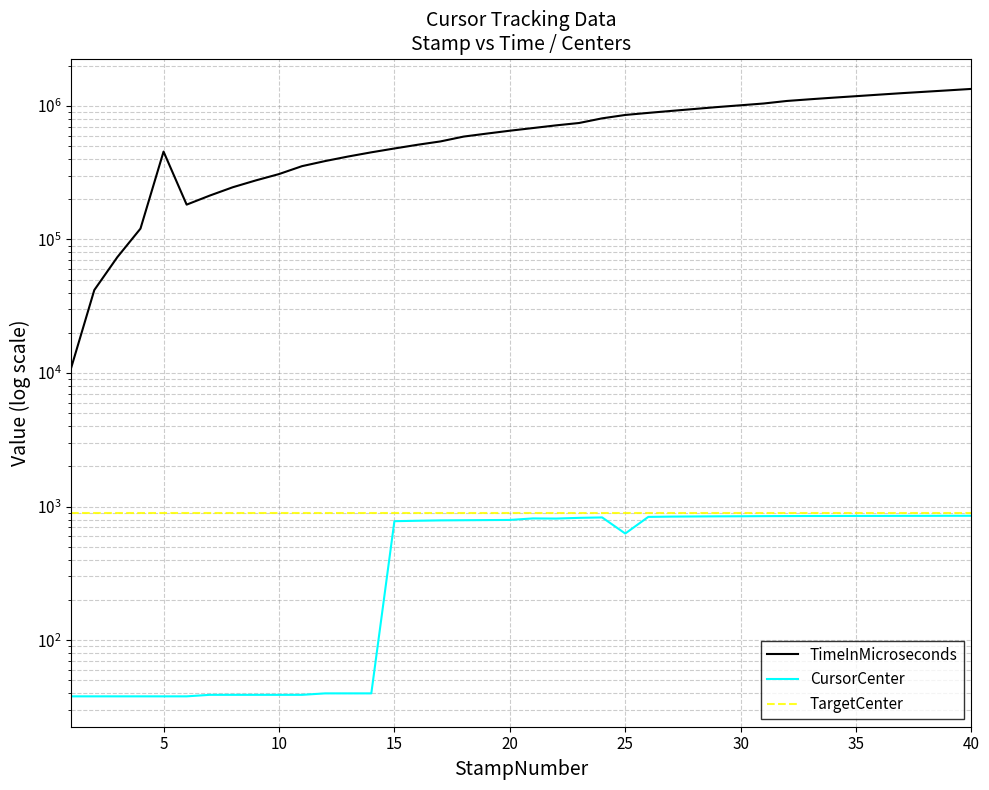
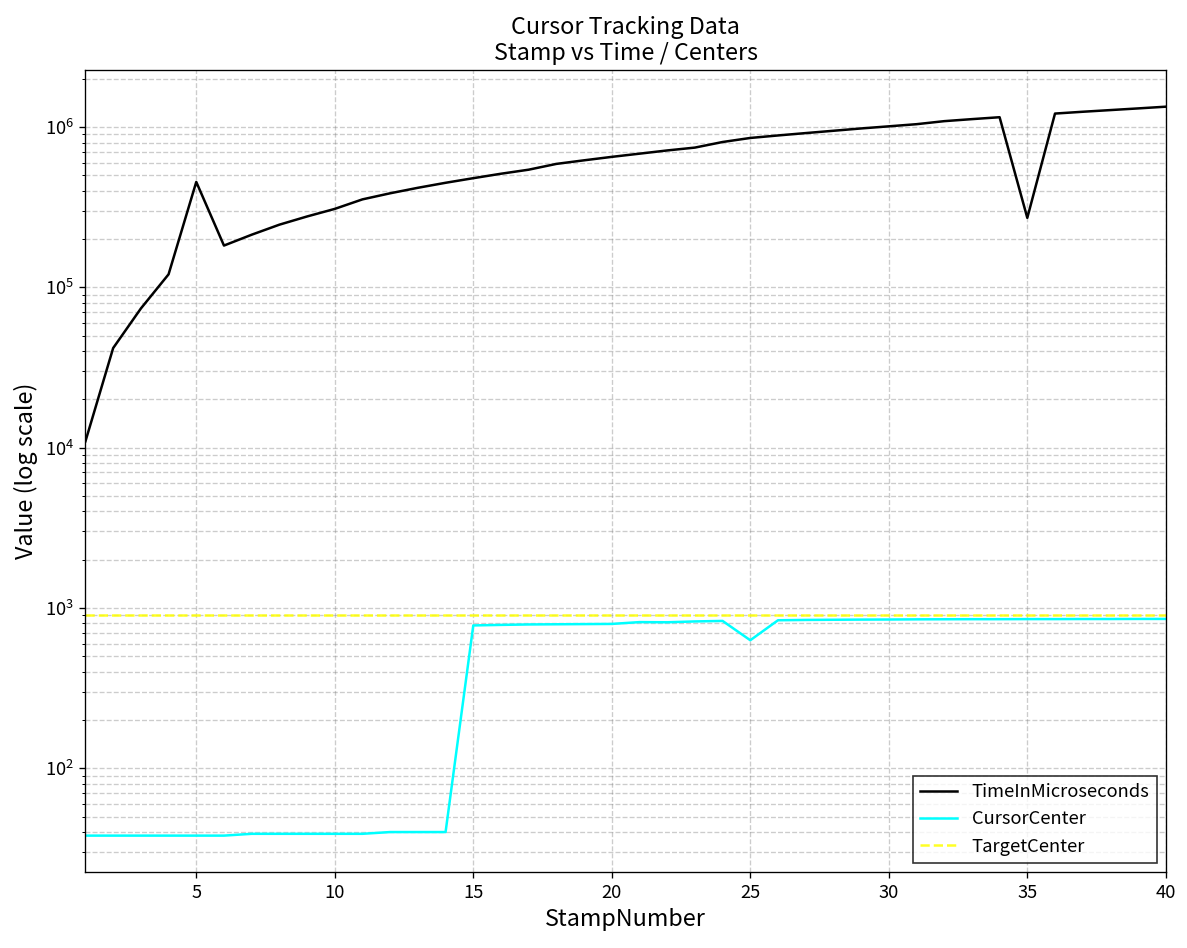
TimeInMicroseconds, 35: 1200000 -> 270000
